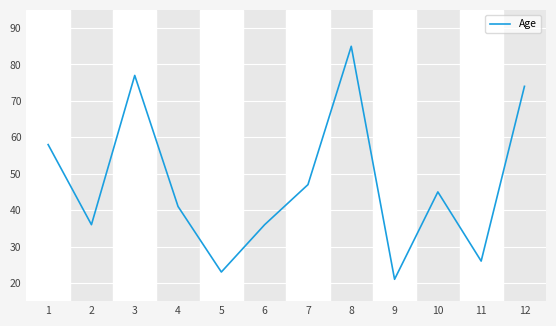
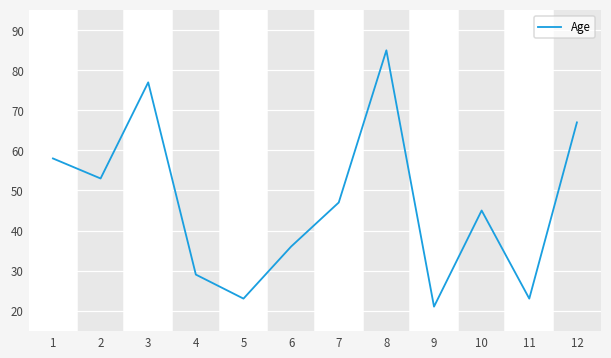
2: 36 -> 53
4: 41 -> 29
11: 26 -> 23
12: 74 -> 67
